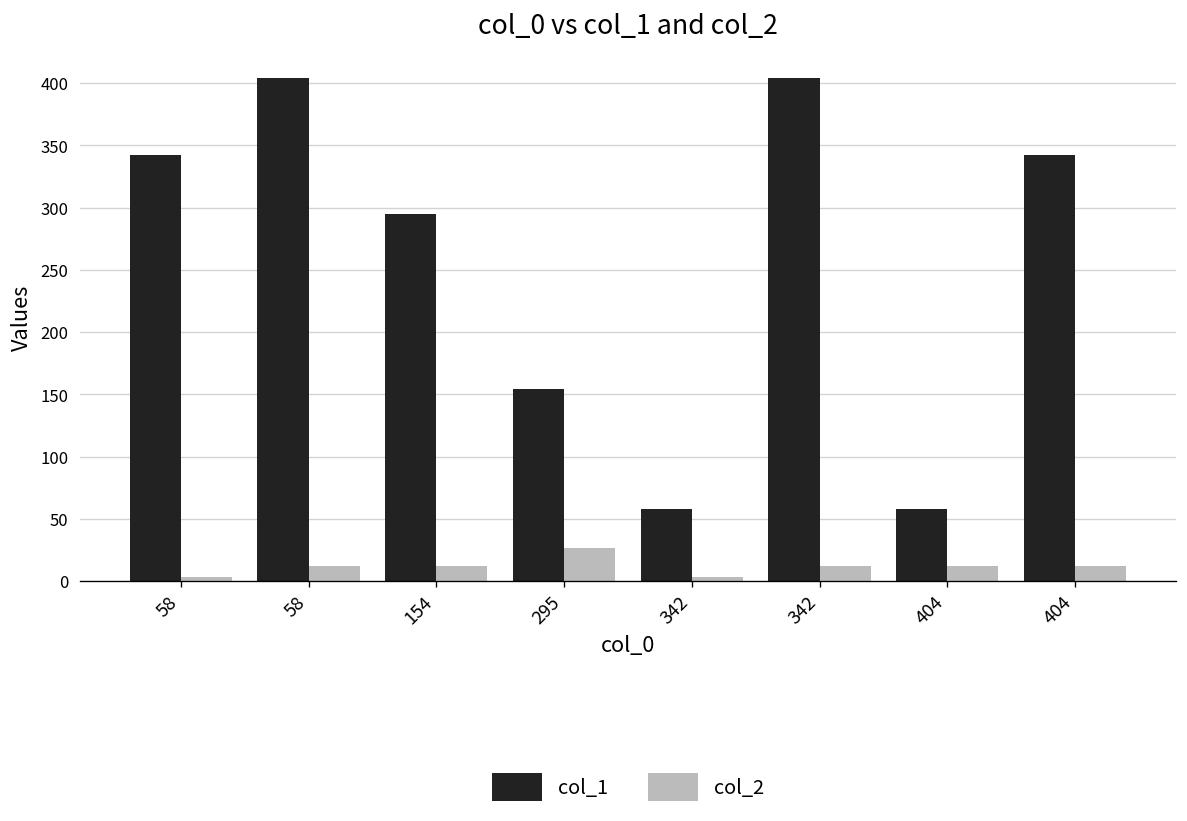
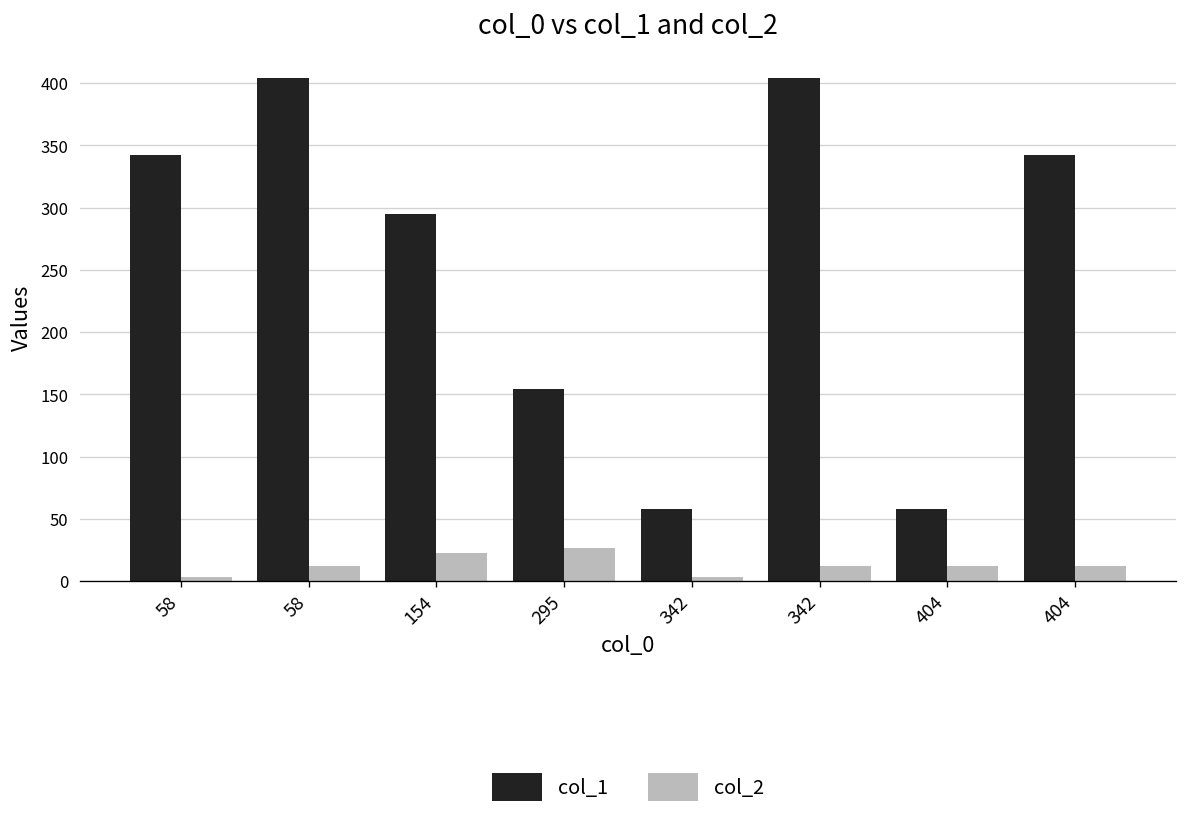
col_2, 154: 12 -> 23
